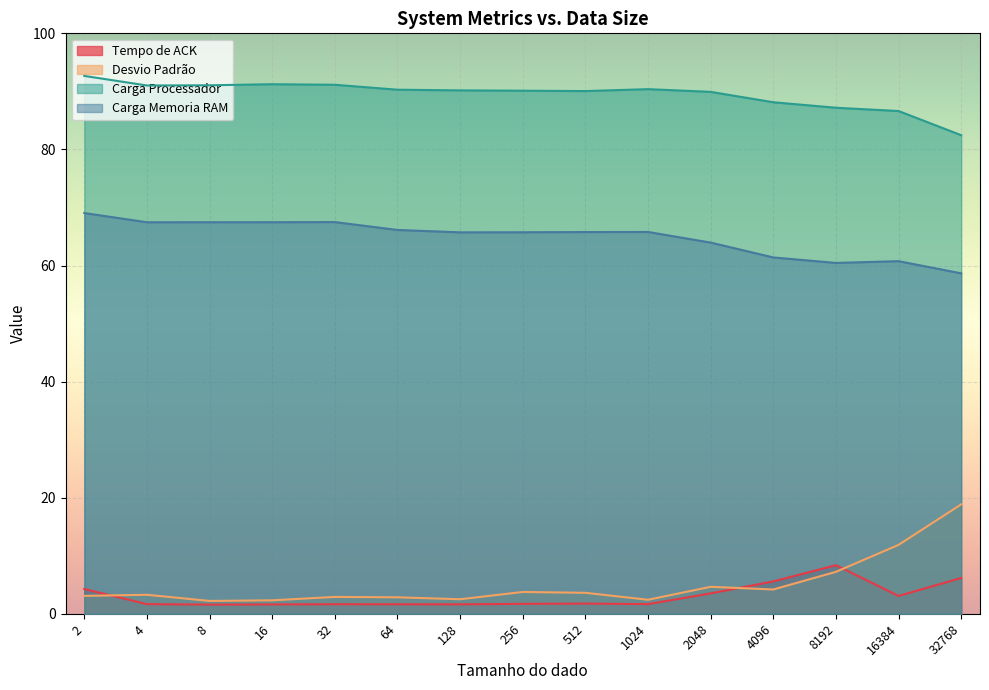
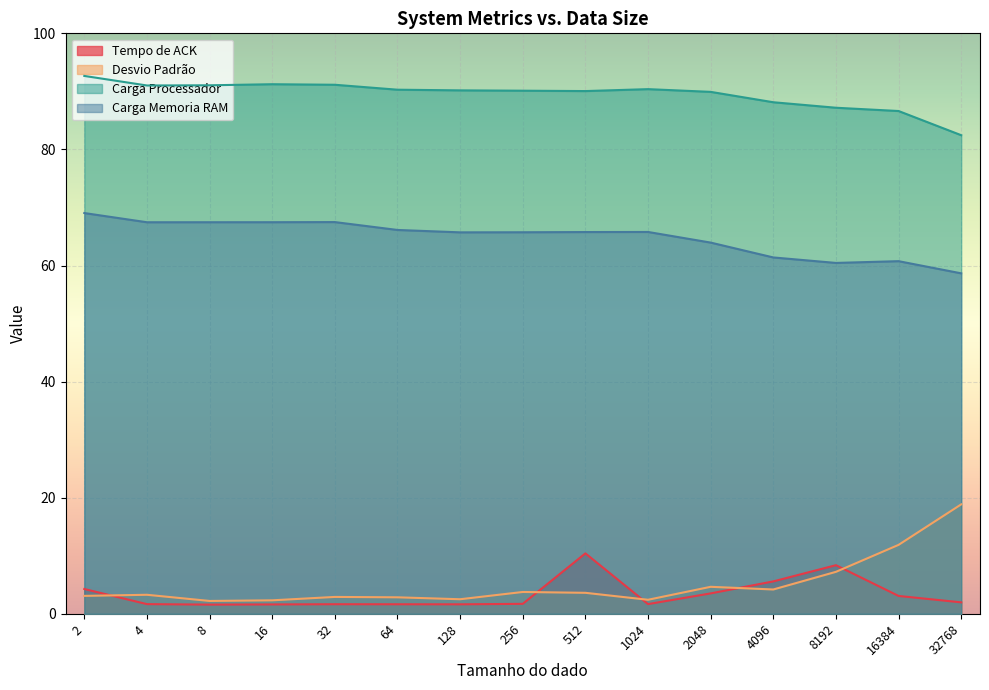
Tempo de ACK, 512: 2 -> 10
Tempo de ACK, 32768: 6 -> 2
